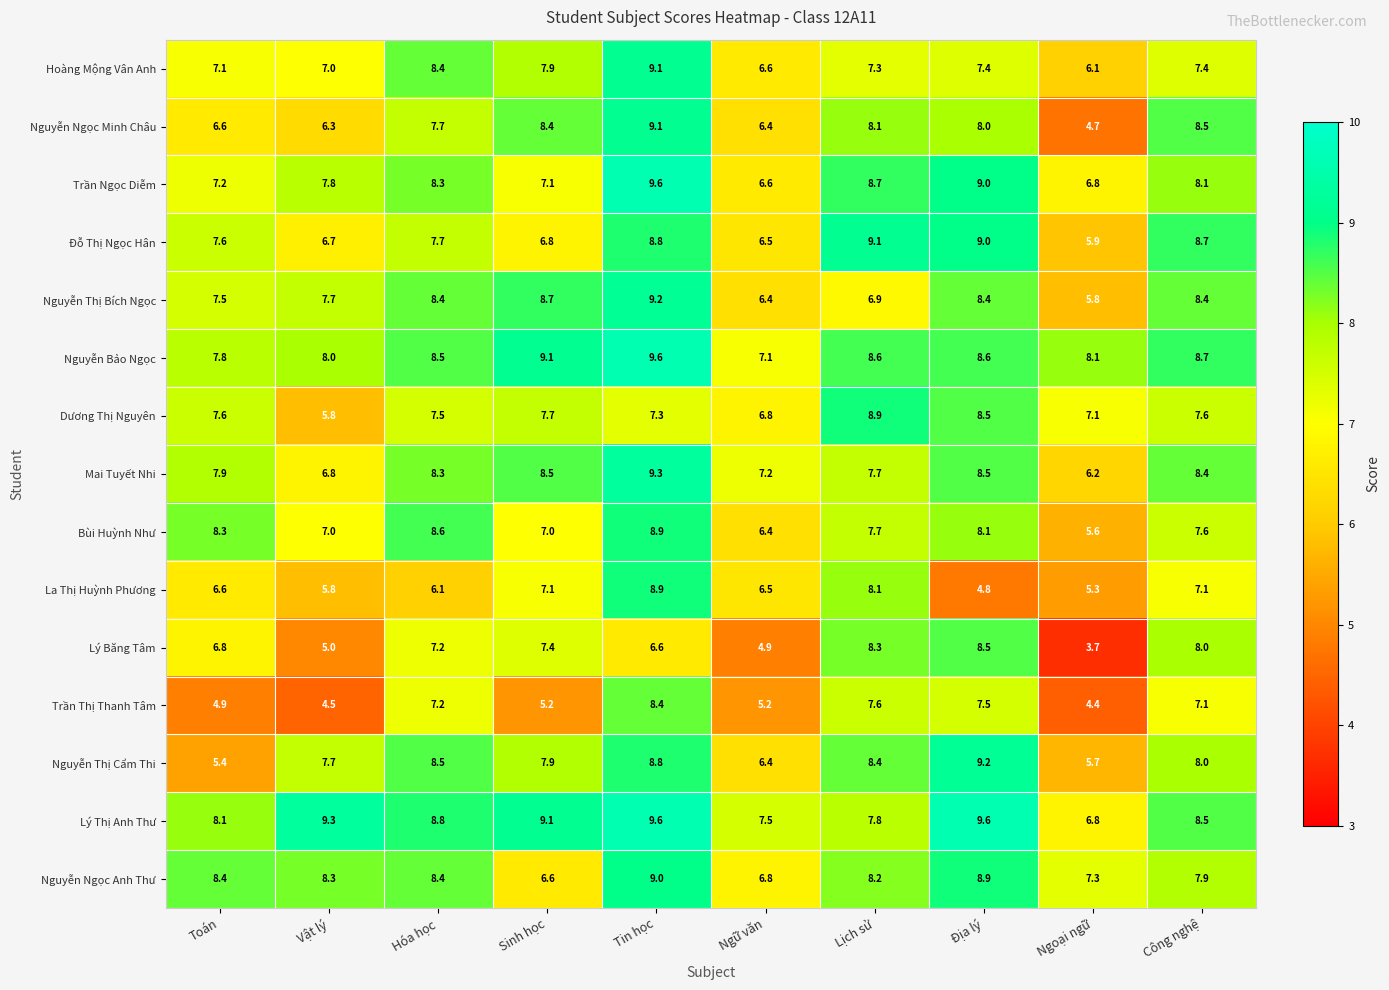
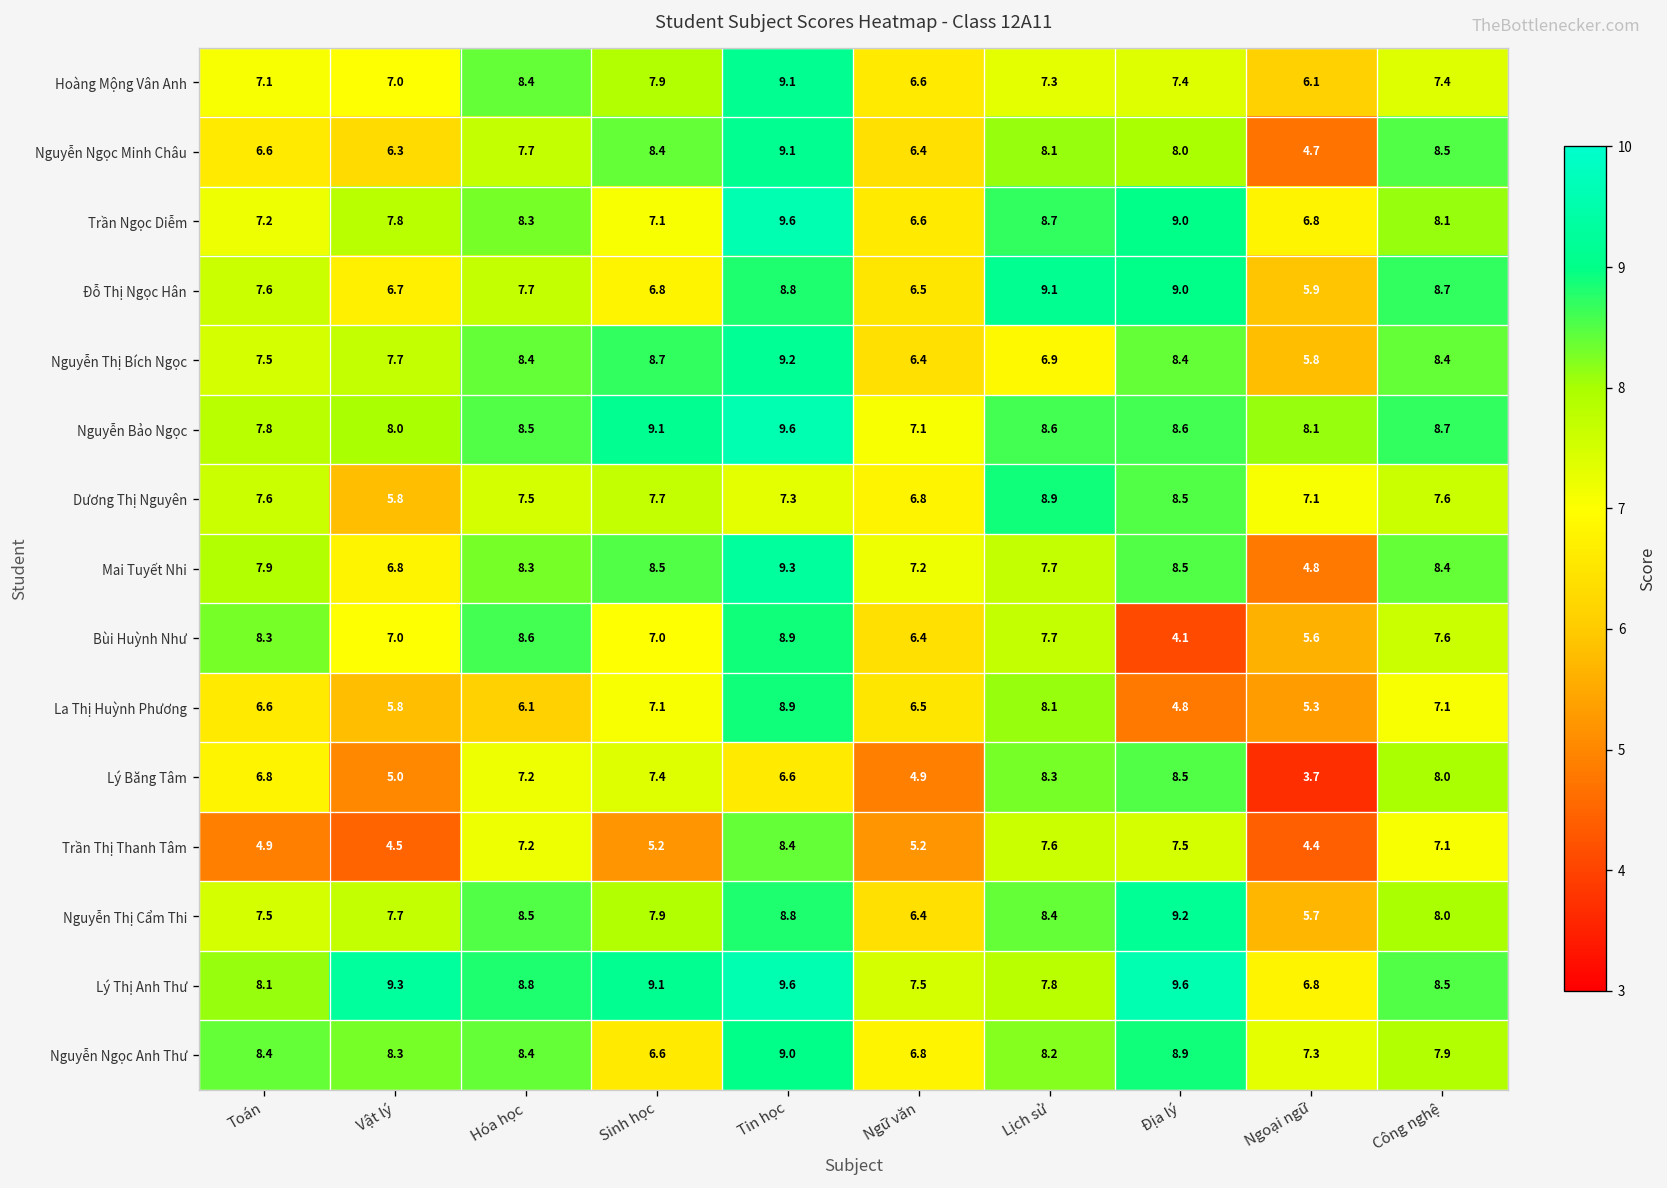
Mai Tuyết Nhi, Ngoại ngữ: 6.2 -> 4.8
Bùi Huỳnh Như, Địa lý: 8.1 -> 4.1
Nguyễn Thị Cẩm Thi, Toán: 5.4 -> 7.5
